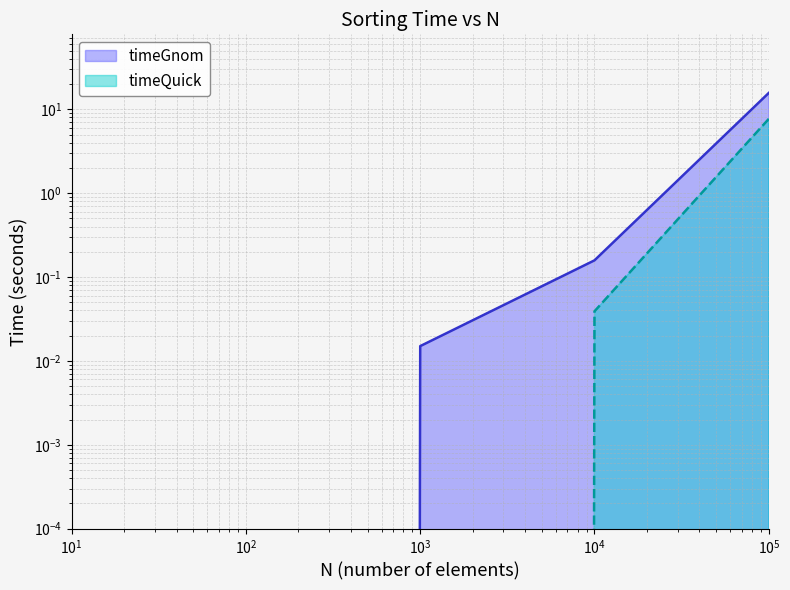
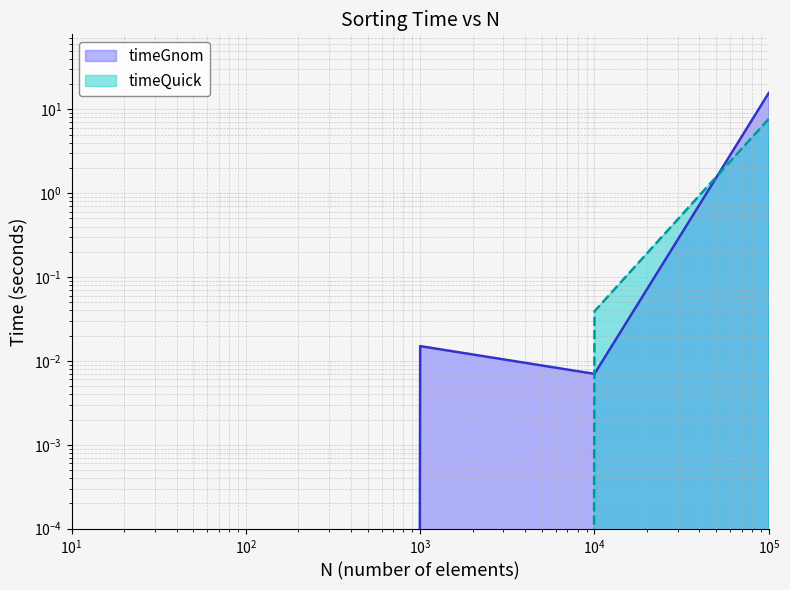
timeGnom, 10^4: 0.16 -> 0.007
